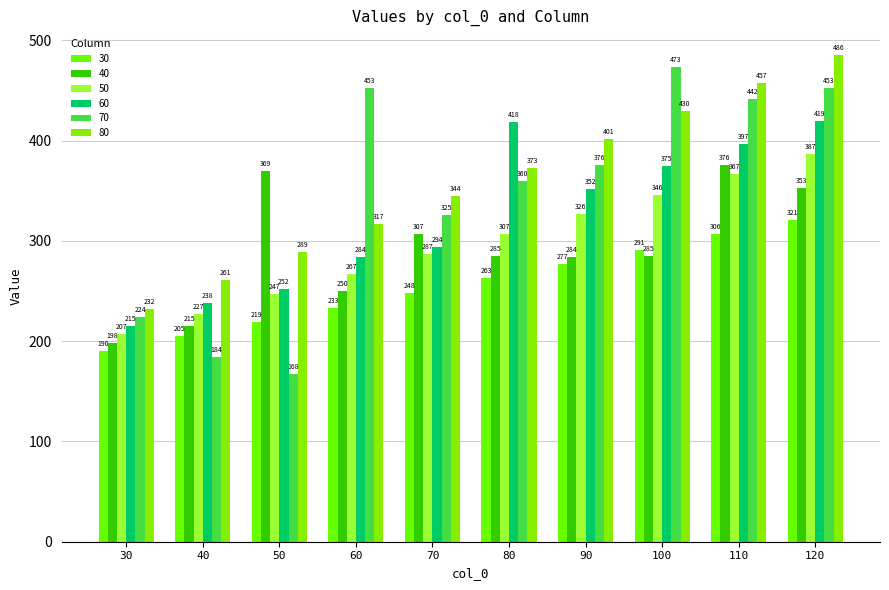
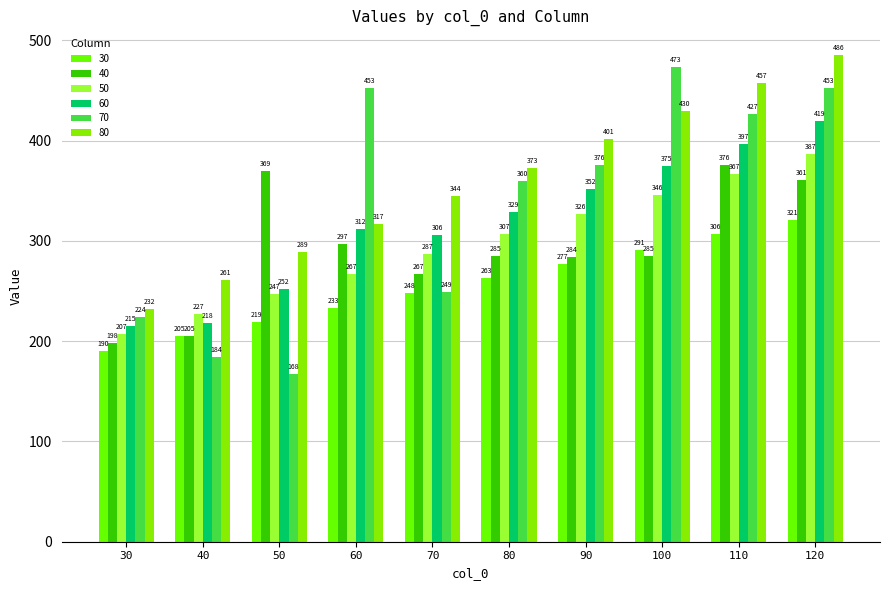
40, 40: 215 -> 205
60, 40: 238 -> 218
40, 60: 250 -> 297
60, 60: 284 -> 312
40, 70: 307 -> 267
60, 70: 294 -> 306
70, 70: 325 -> 249
60, 80: 418 -> 329
70, 110: 442 -> 427
40, 120: 353 -> 361
